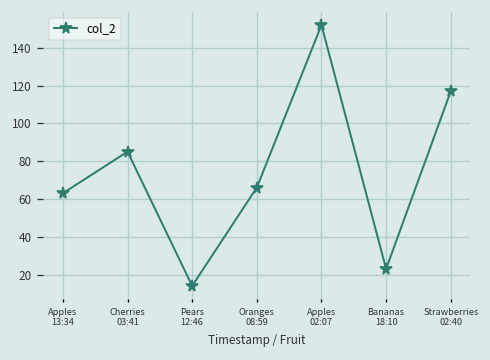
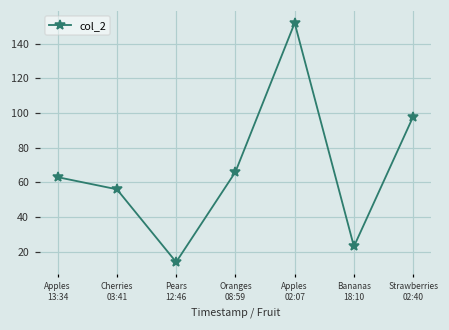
Cherries 03:41: 85 -> 56
Strawberries 02:40: 117 -> 98
